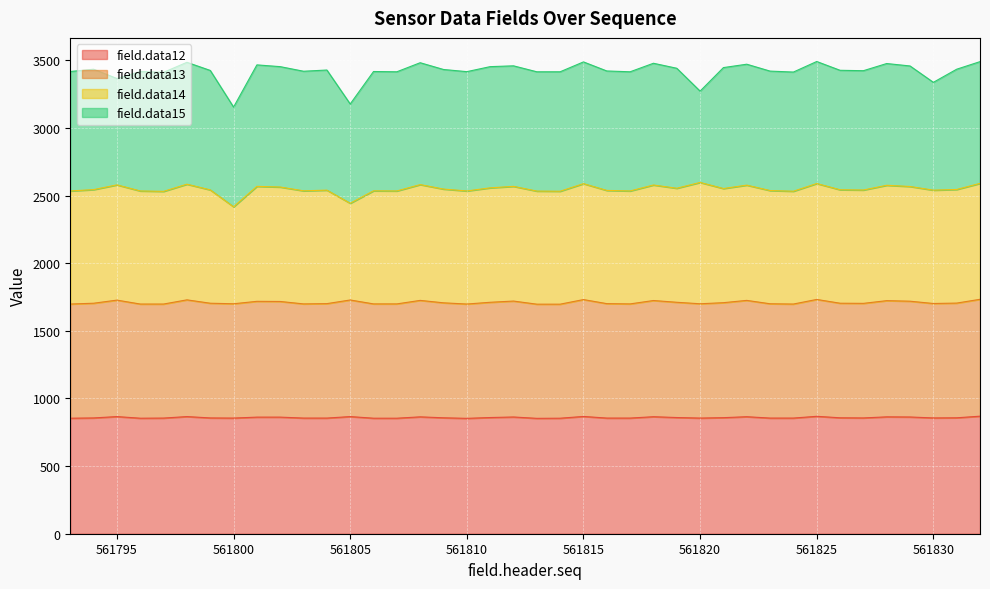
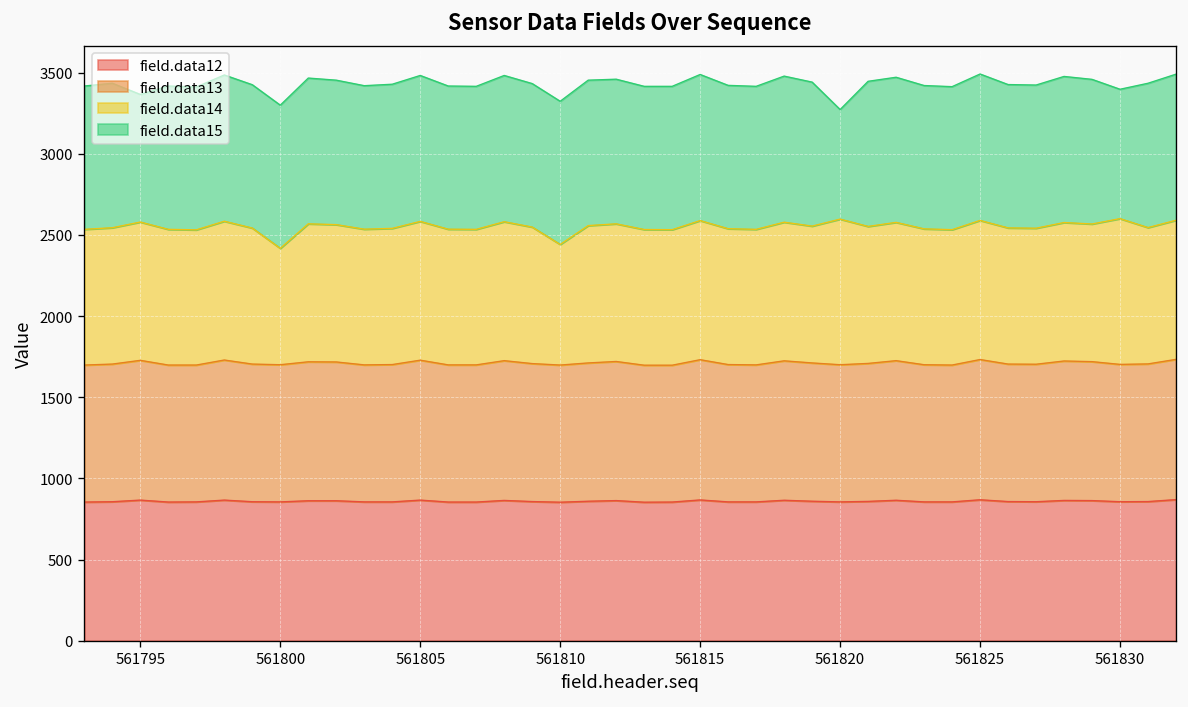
field.data15, 561800: 740 -> 880
field.data14, 561805: 720 -> 860
field.data15, 561805: 730 -> 900
field.data14, 561810: 840 -> 740
field.data14, 561830: 840 -> 900
